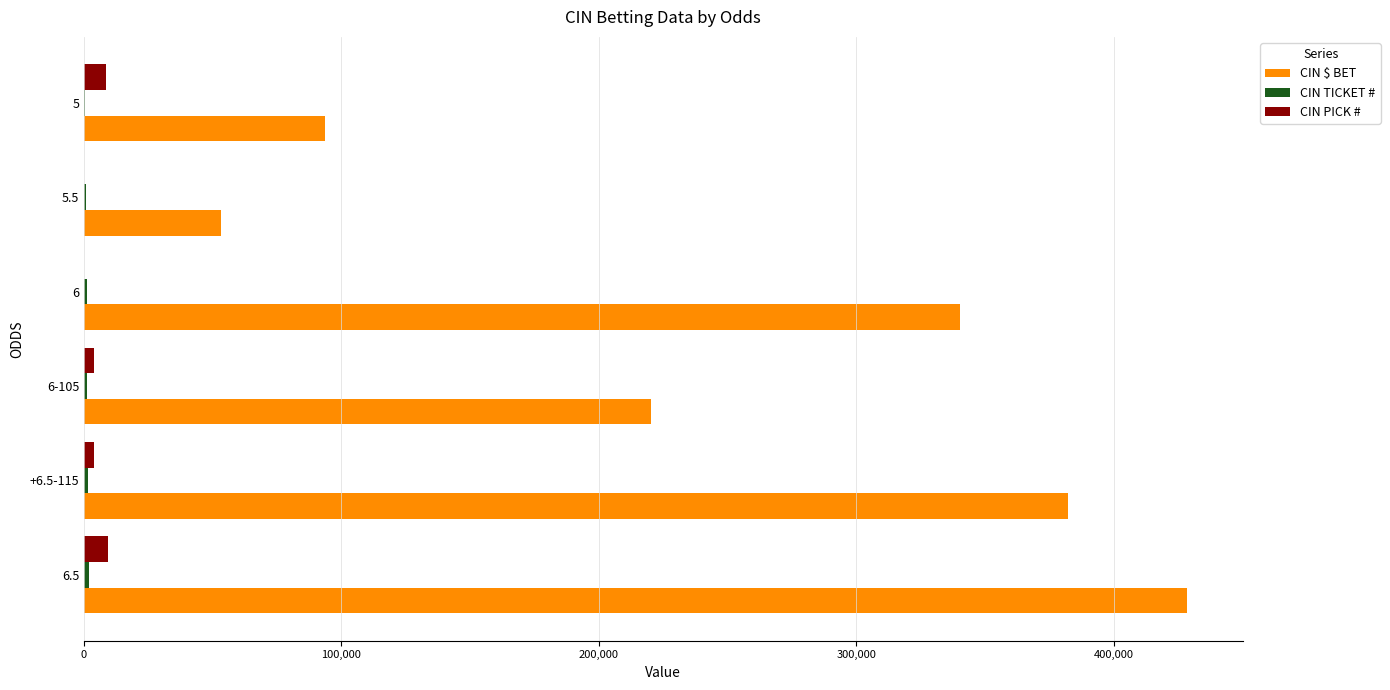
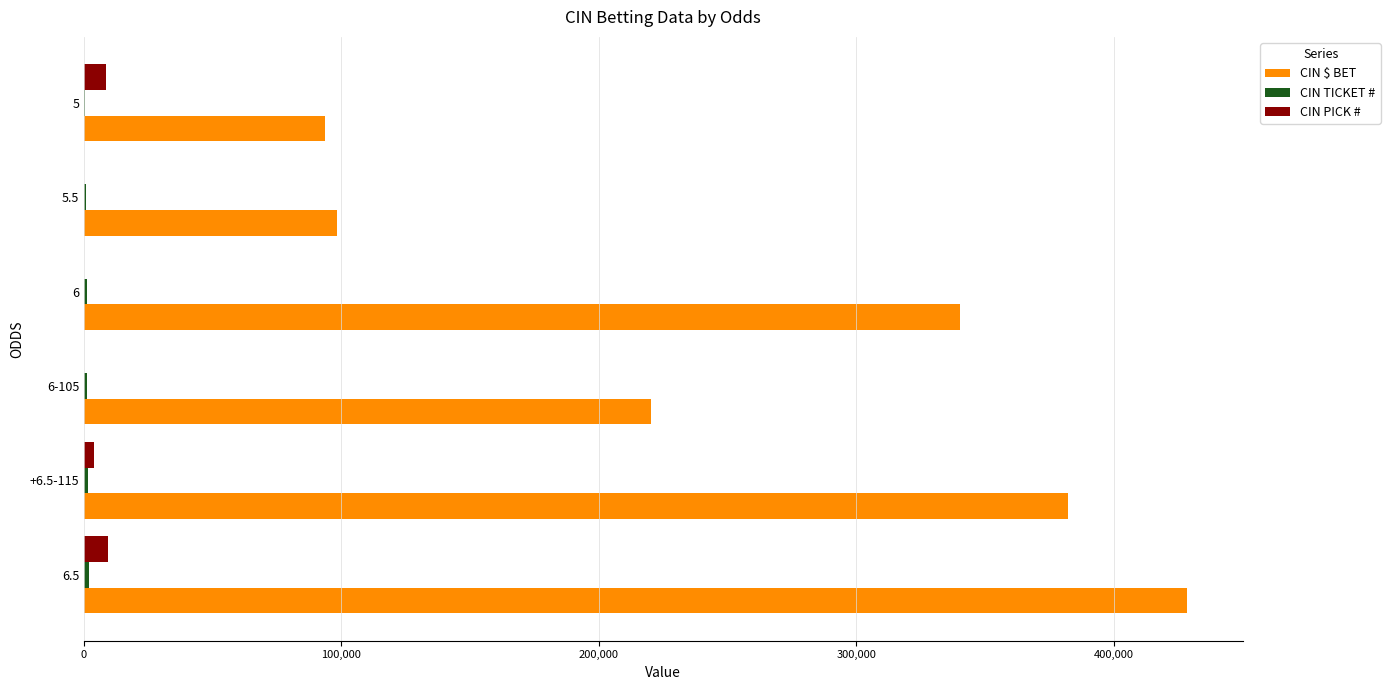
CIN $ BET, 5.5: 53,000 -> 98,000
CIN PICK #, 6-105: 4,000 -> 0
